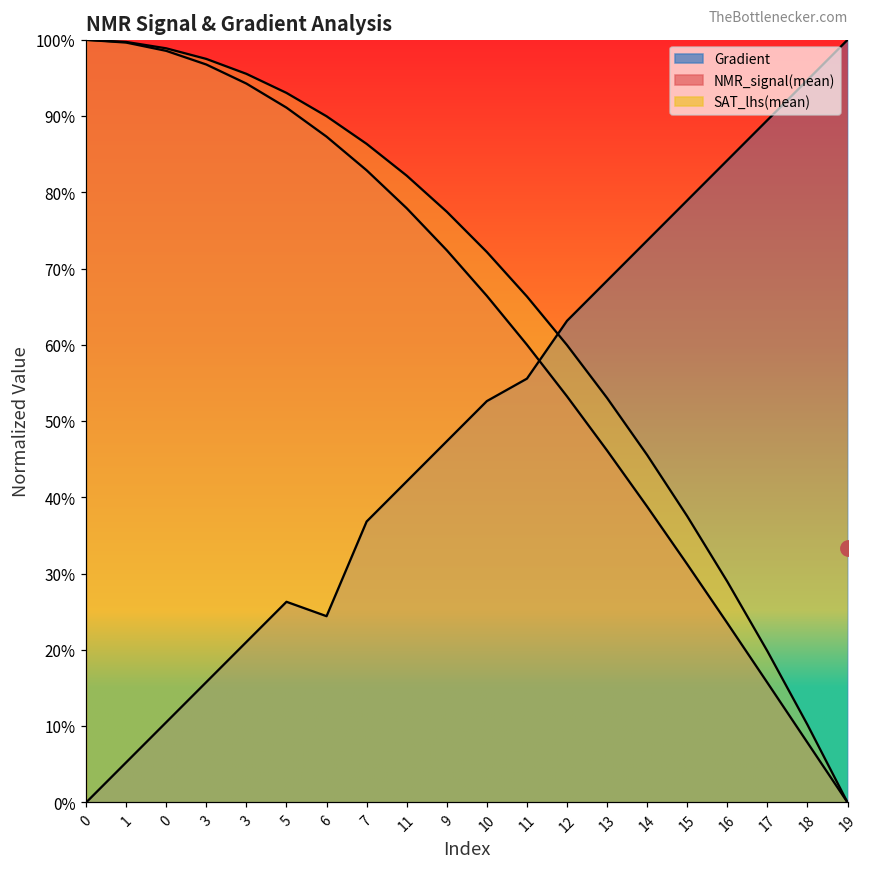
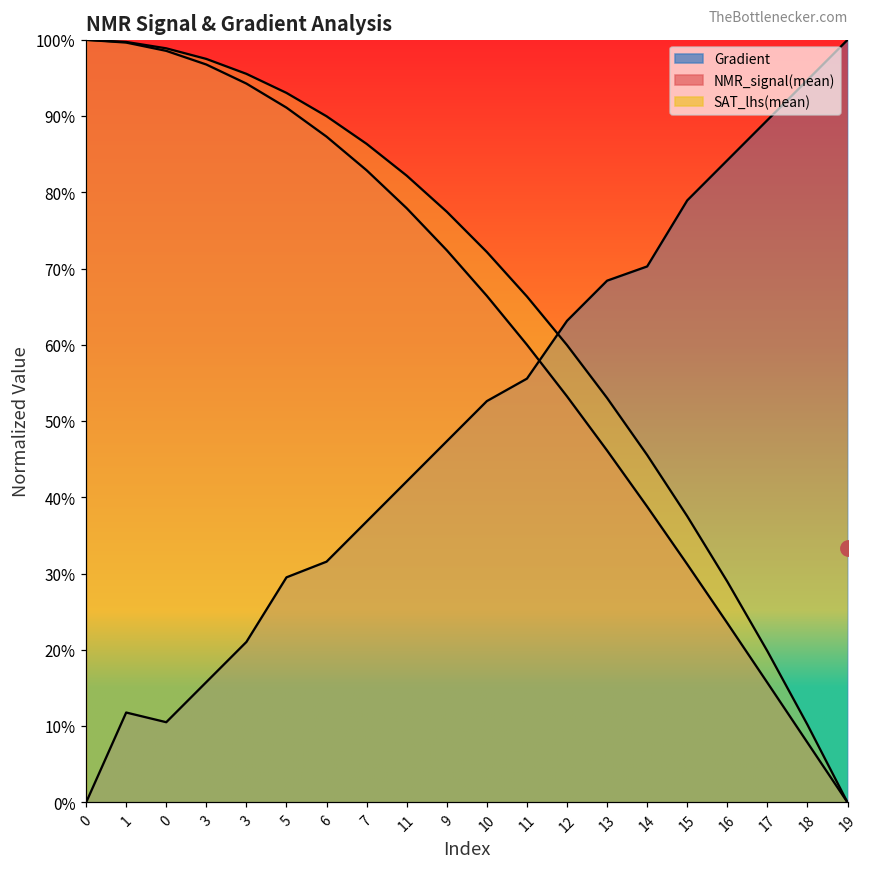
Gradient, 1: 5% -> 12%
Gradient, 5: 26% -> 30%
Gradient, 6: 24% -> 32%
Gradient, 14: 74% -> 70%
